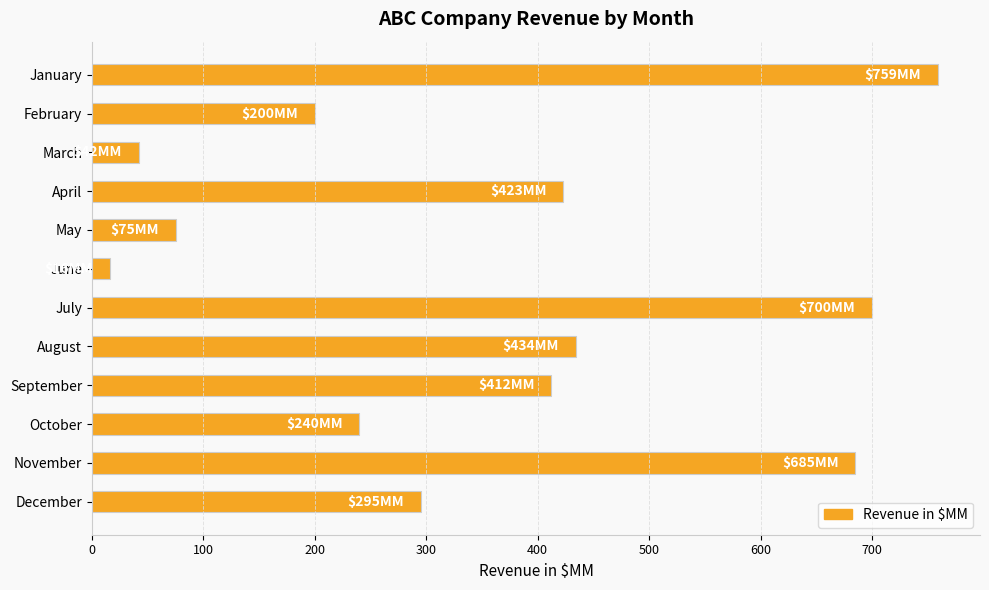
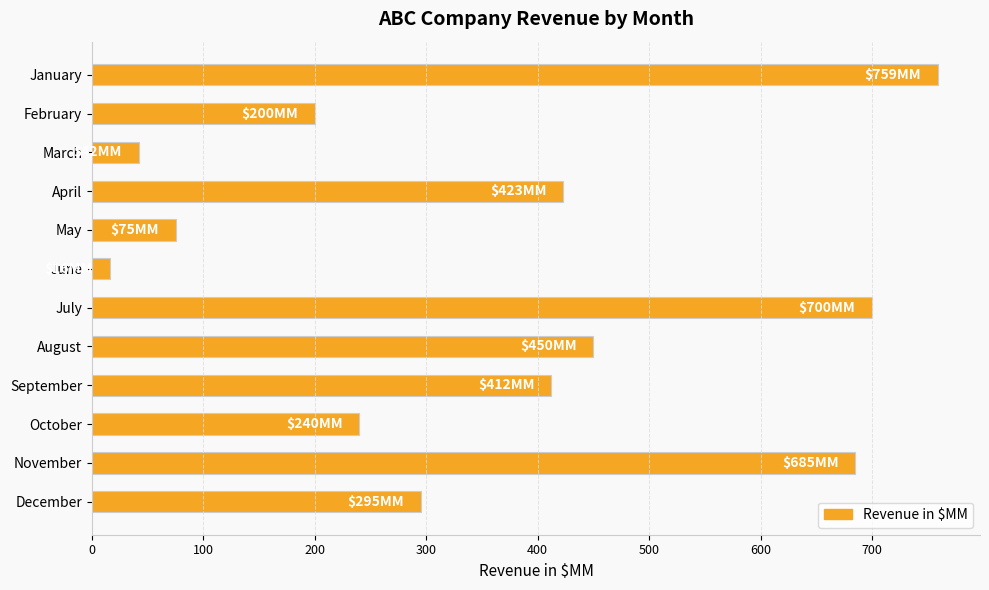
August: $434 -> $450
